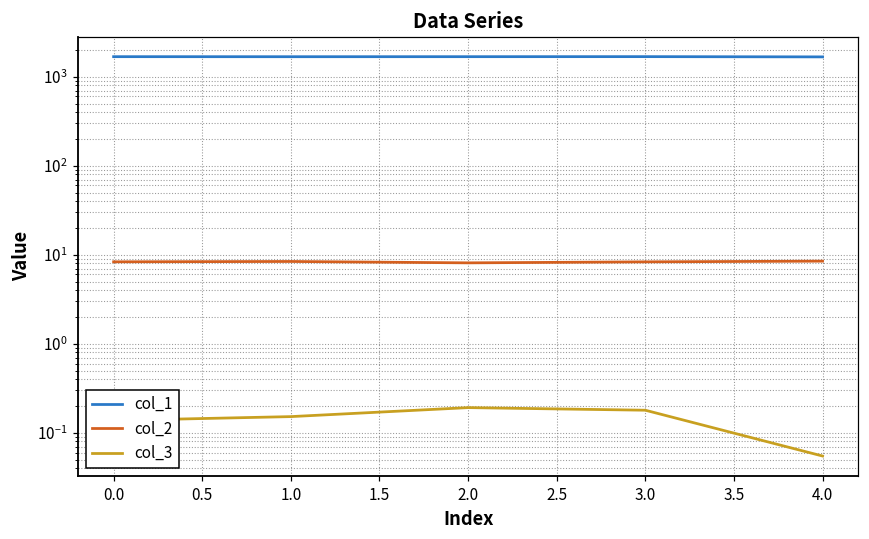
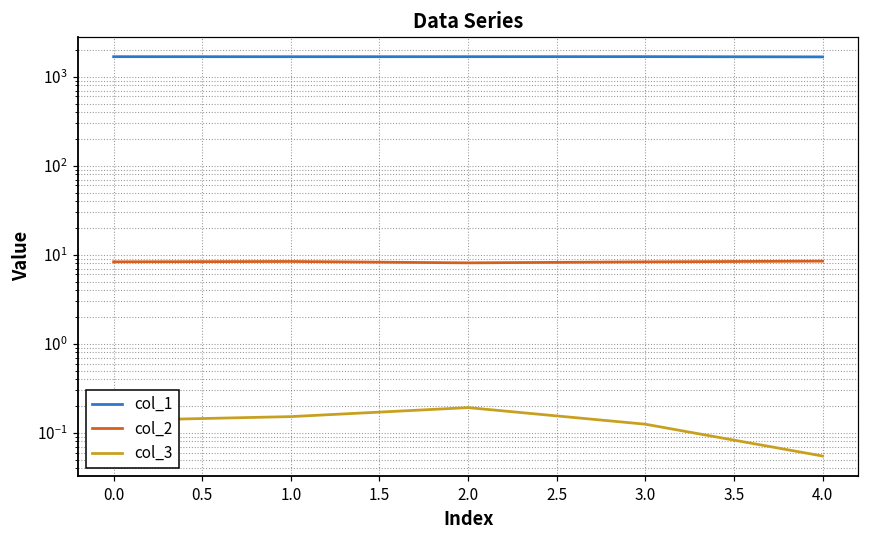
col_3, 3.0: 0.18 -> 0.12
